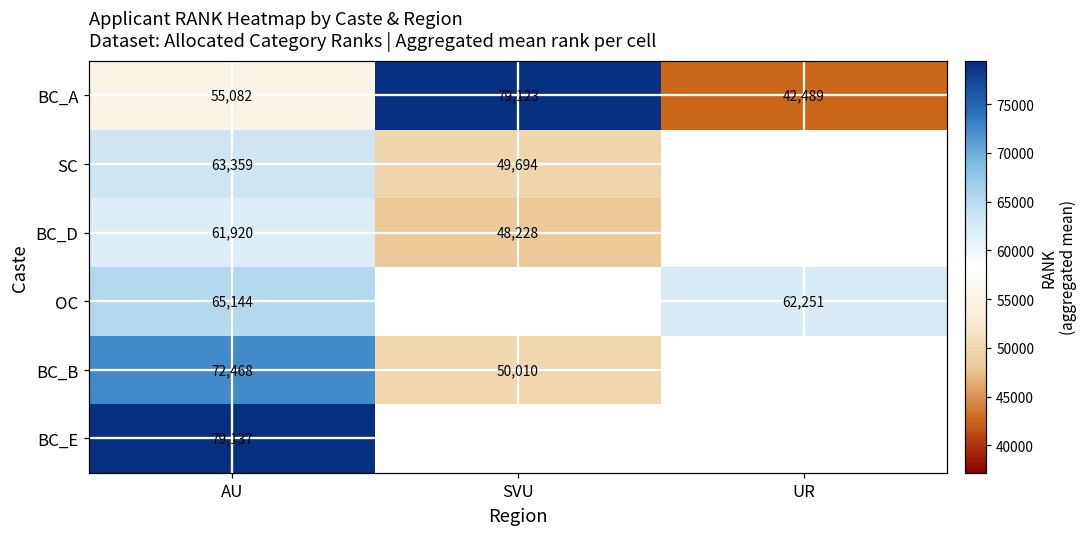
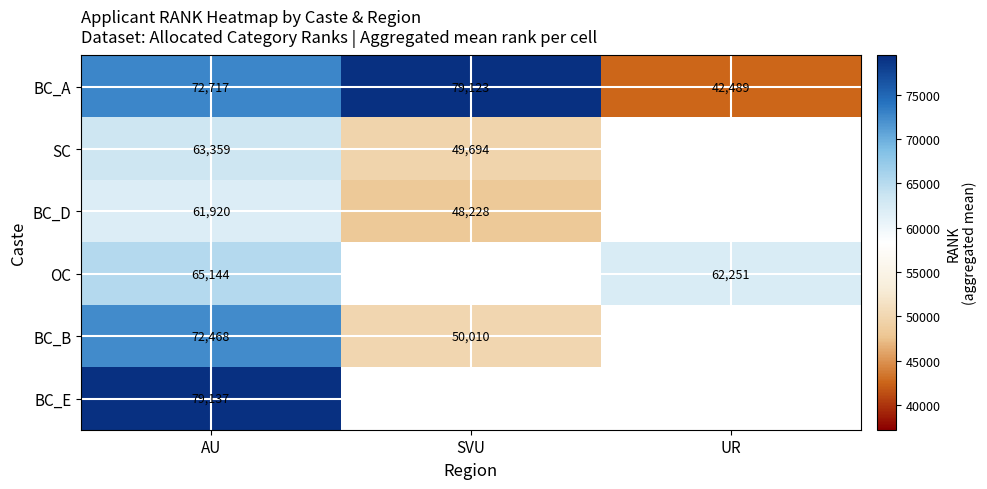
BC_A, AU: 55,082 -> 72,717
